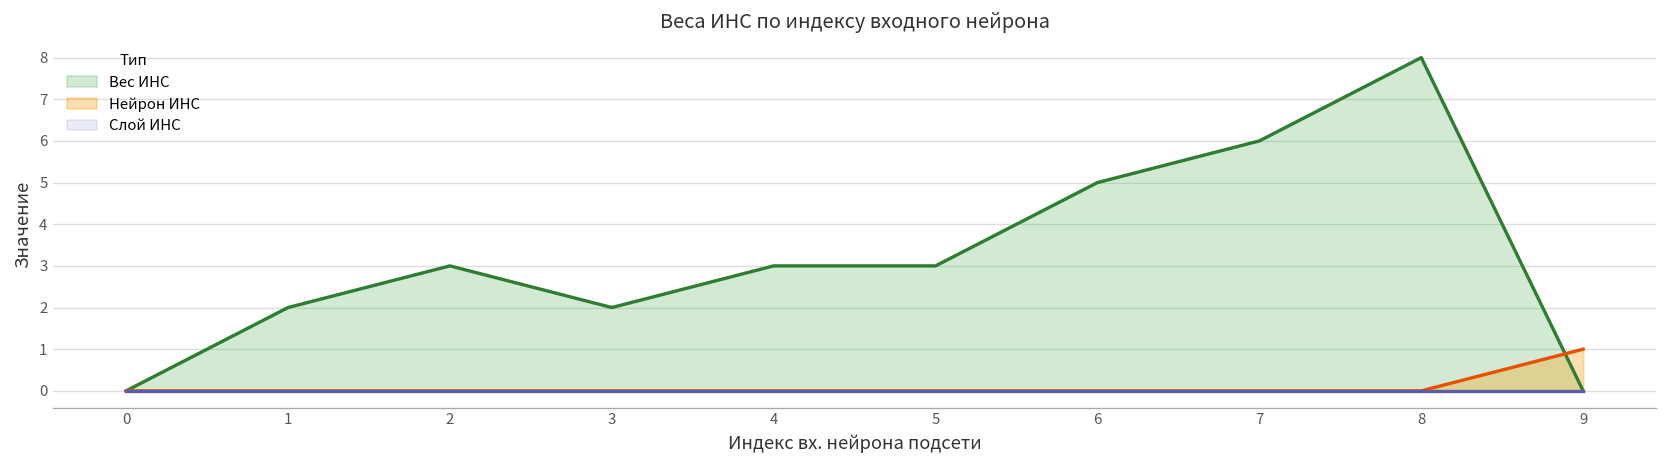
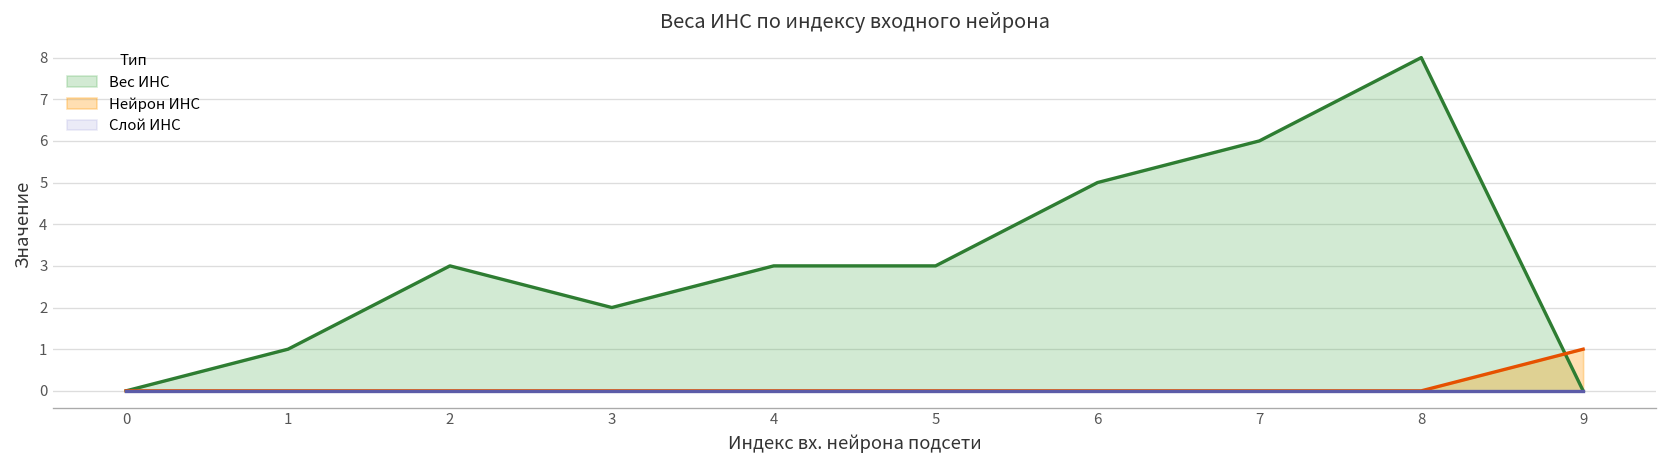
Вес ИНС, 1: 2 -> 1
